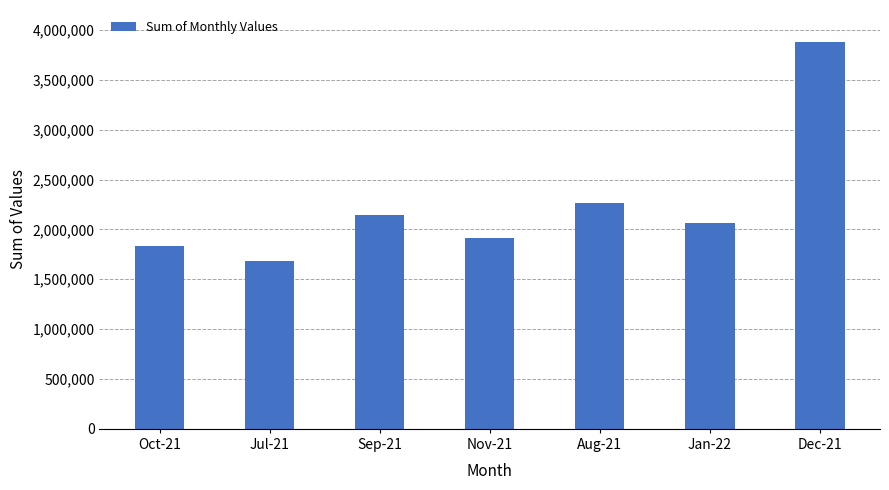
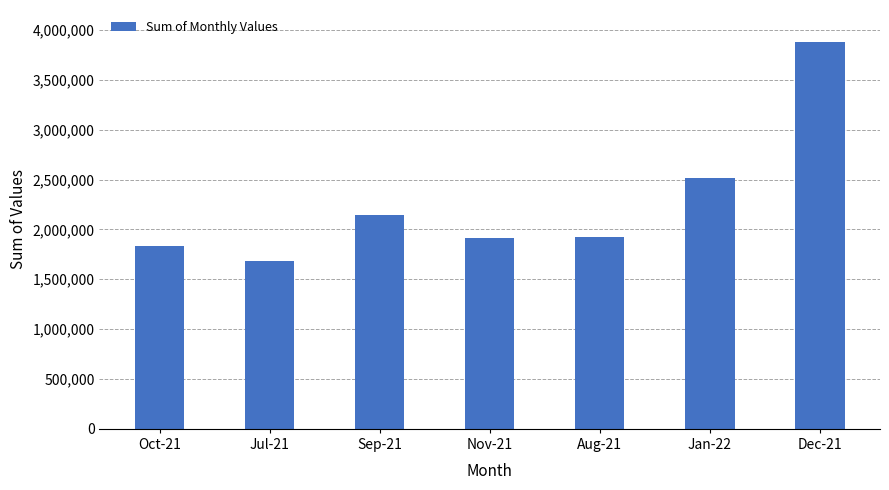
Aug-21: 2,300,000 -> 1,900,000
Jan-22: 2,100,000 -> 2,500,000
